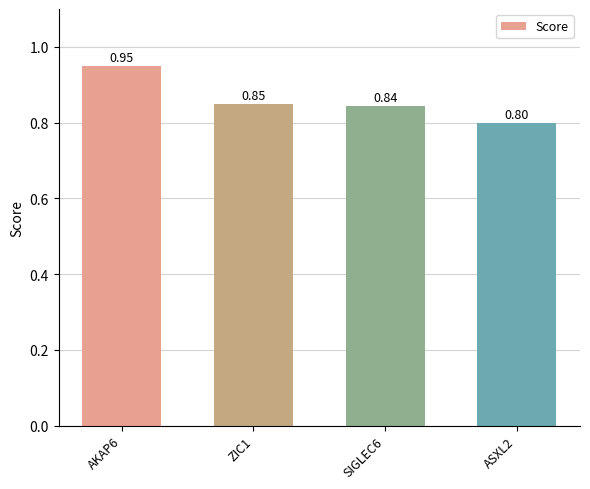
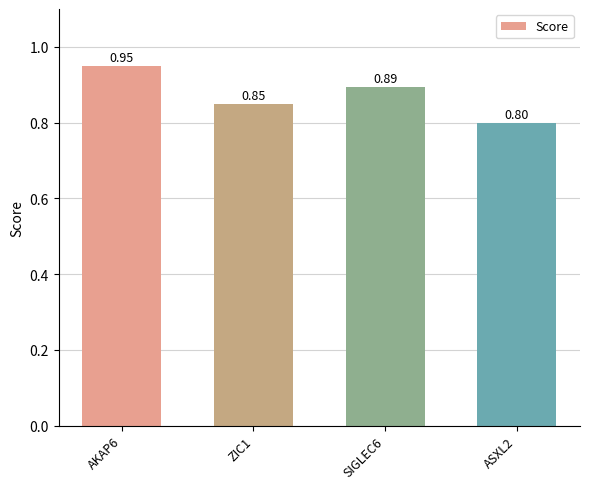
SIGLEC6: 0.84 -> 0.89
